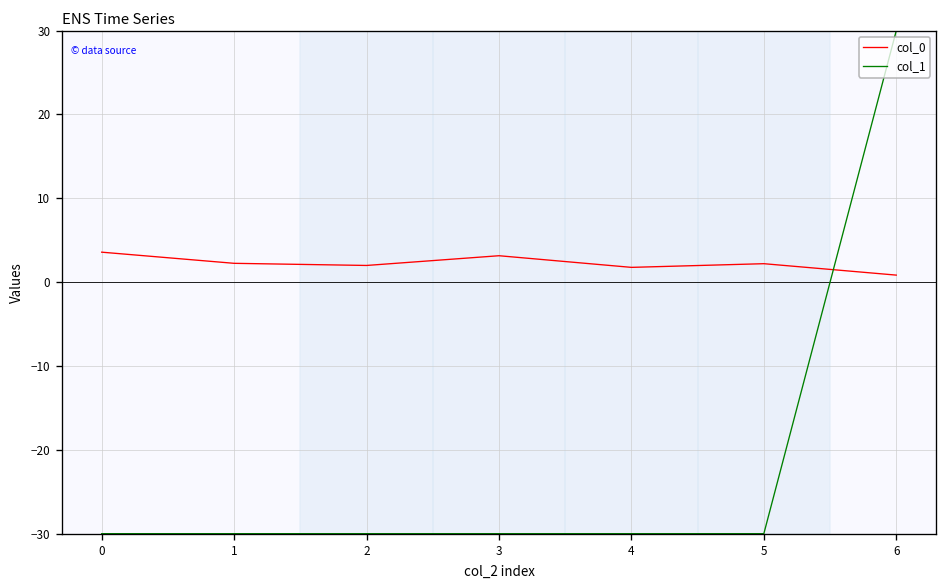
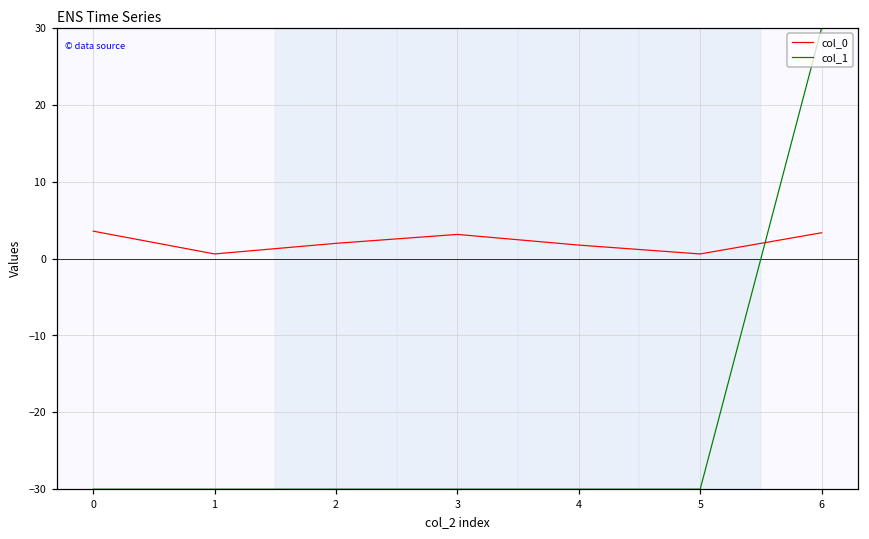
col_0, 1: 2 -> 1
col_0, 5: 2 -> 1
col_0, 6: 1 -> 3
